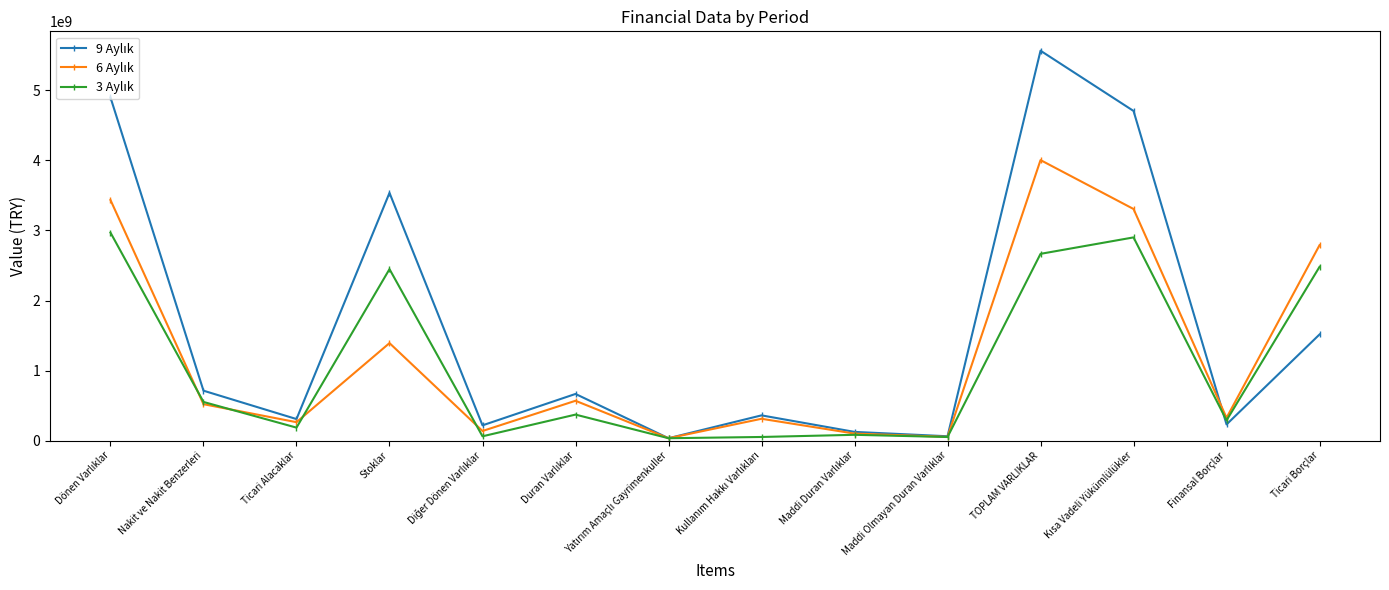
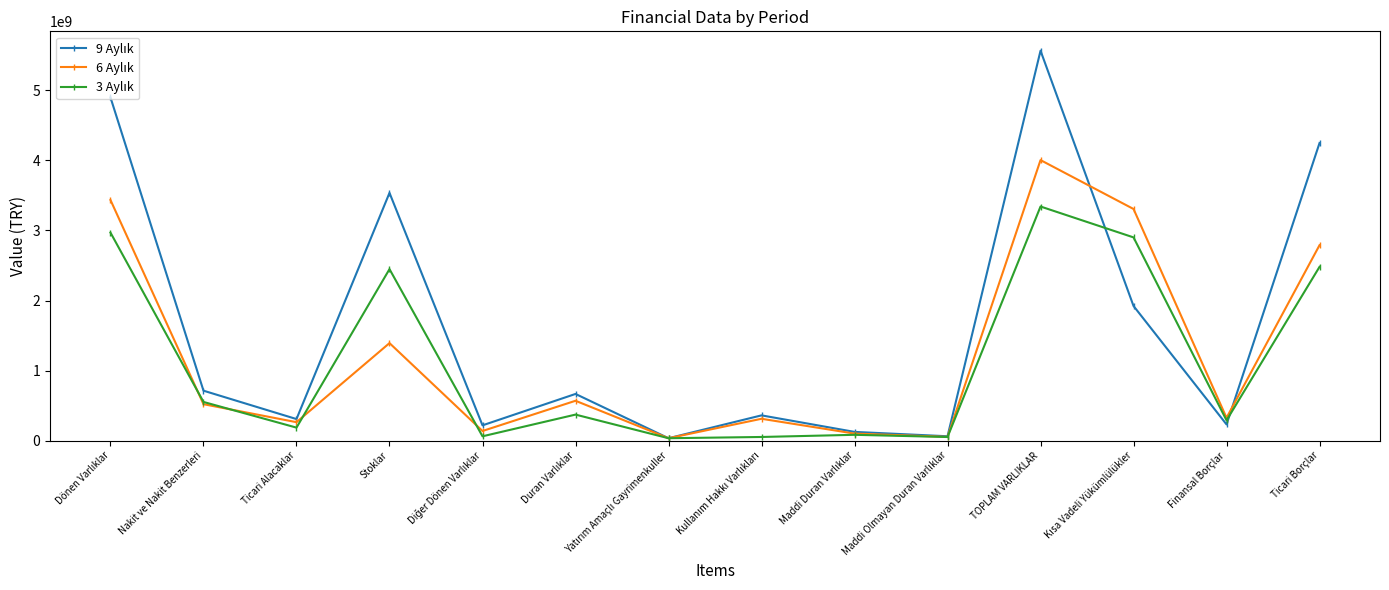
3 Aylık, TOPLAM VARLIKLAR: 2700000000 -> 3300000000
9 Aylık, Kısa Vadeli Yükümlülükler: 4700000000 -> 1900000000
9 Aylık, Ticari Borçlar: 1500000000 -> 4200000000
